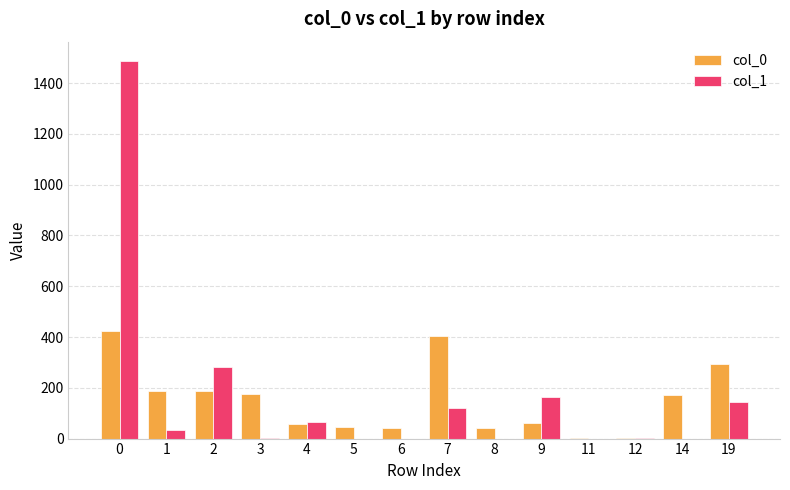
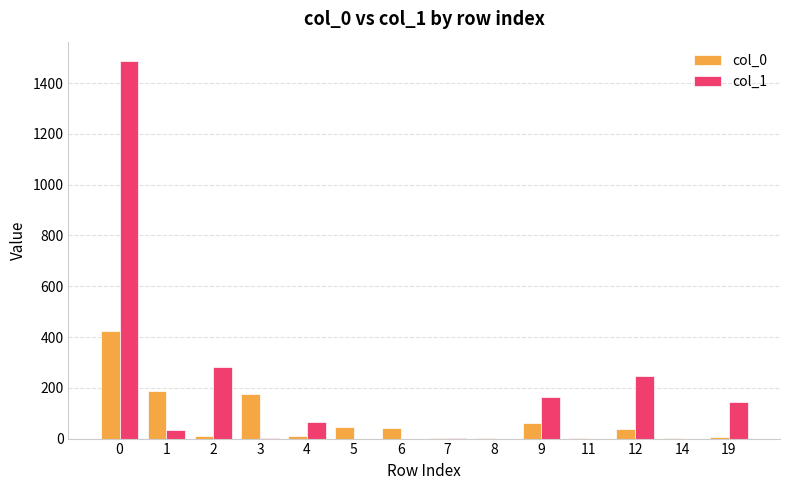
col_0, 2: 190 -> 10
col_0, 4: 60 -> 10
col_0, 7: 410 -> 0
col_1, 7: 120 -> 0
col_0, 8: 40 -> 0
col_0, 12: 0 -> 40
col_1, 12: 0 -> 250
col_0, 14: 170 -> 0
col_0, 19: 290 -> 10
